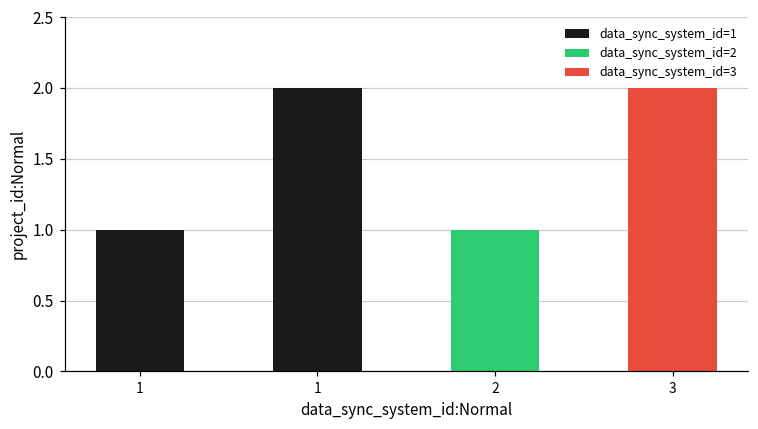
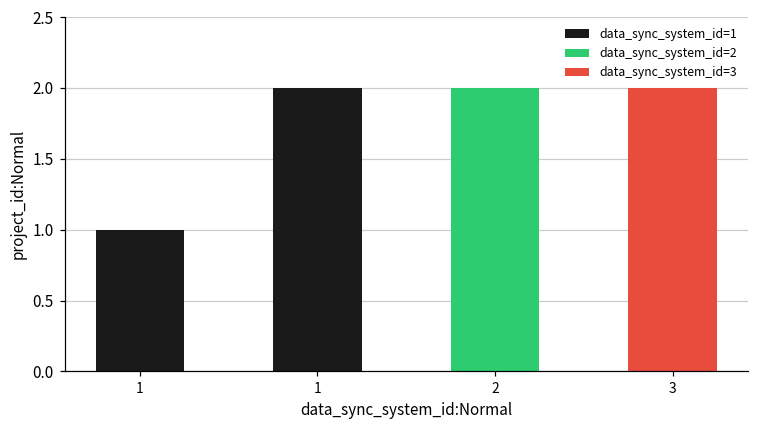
2: 1 -> 2
